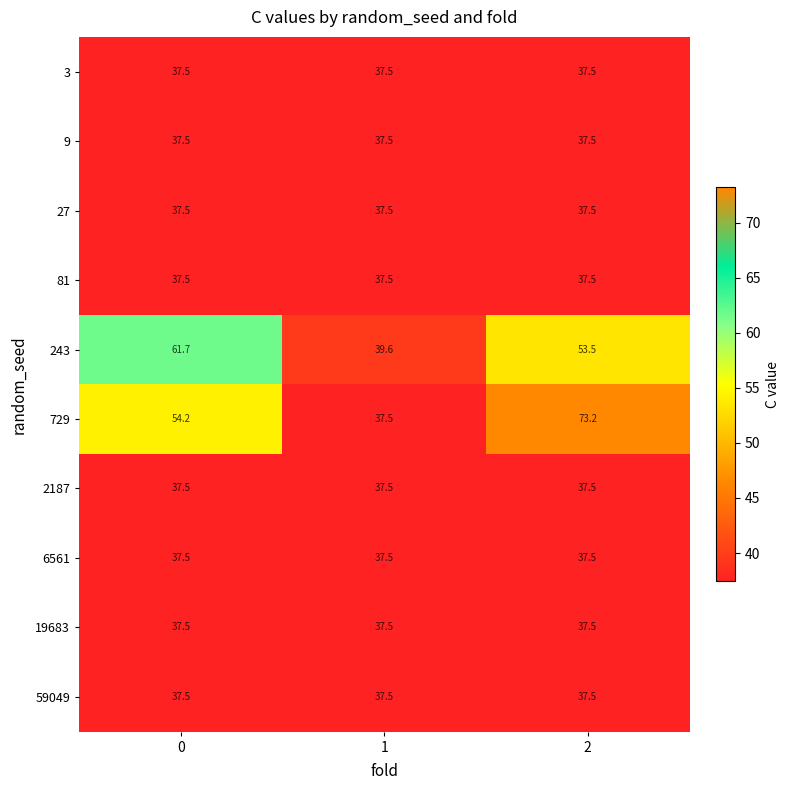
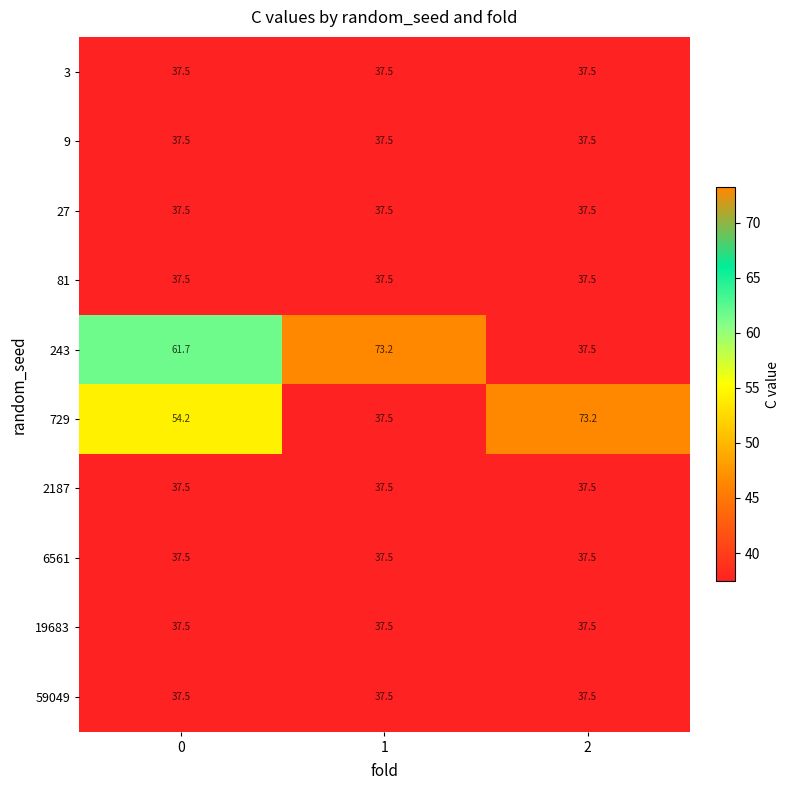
243, 1: 39.6 -> 73.2
243, 2: 53.5 -> 37.5
